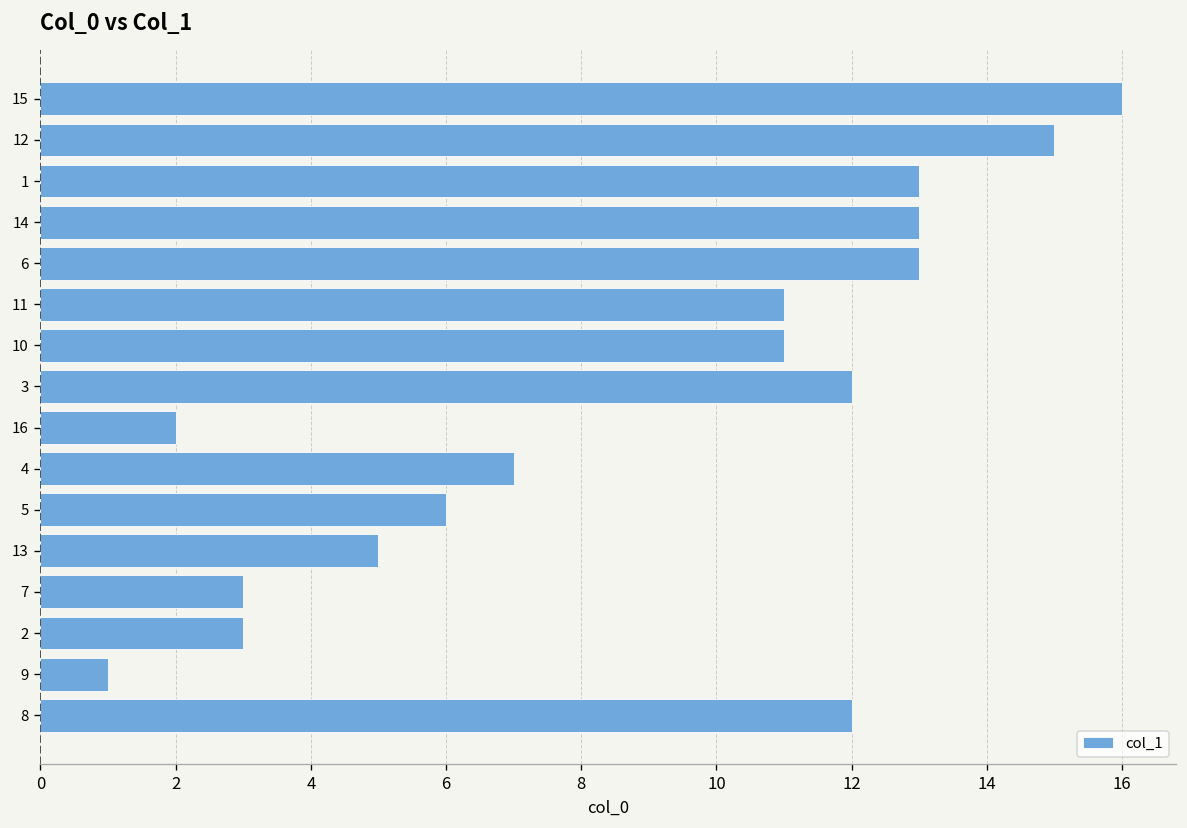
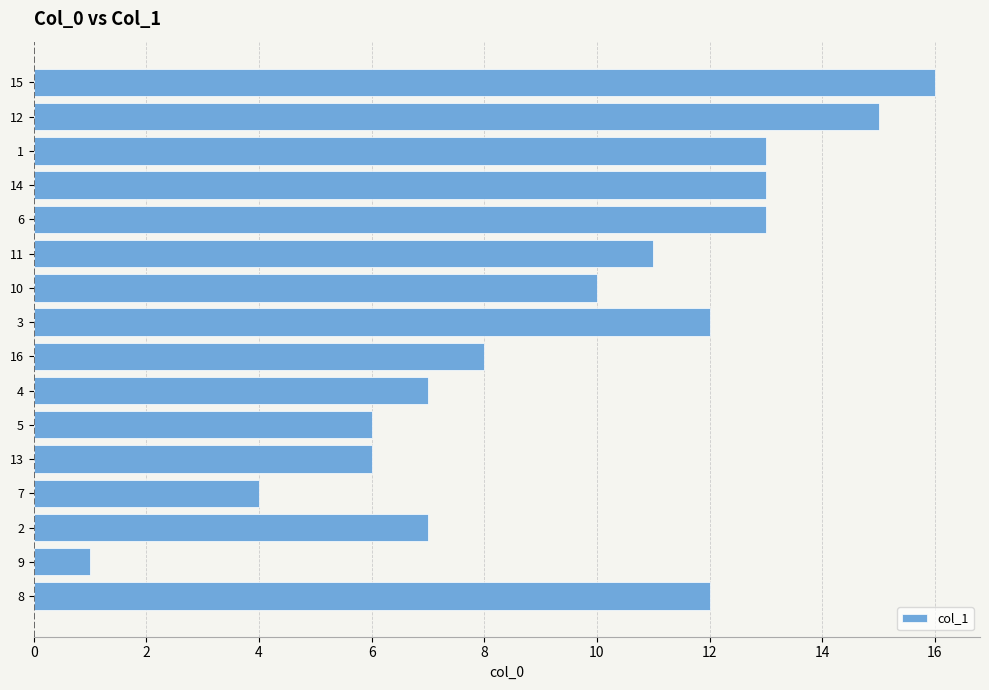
10: 11 -> 10
16: 2 -> 8
13: 5 -> 6
7: 3 -> 4
2: 3 -> 7
